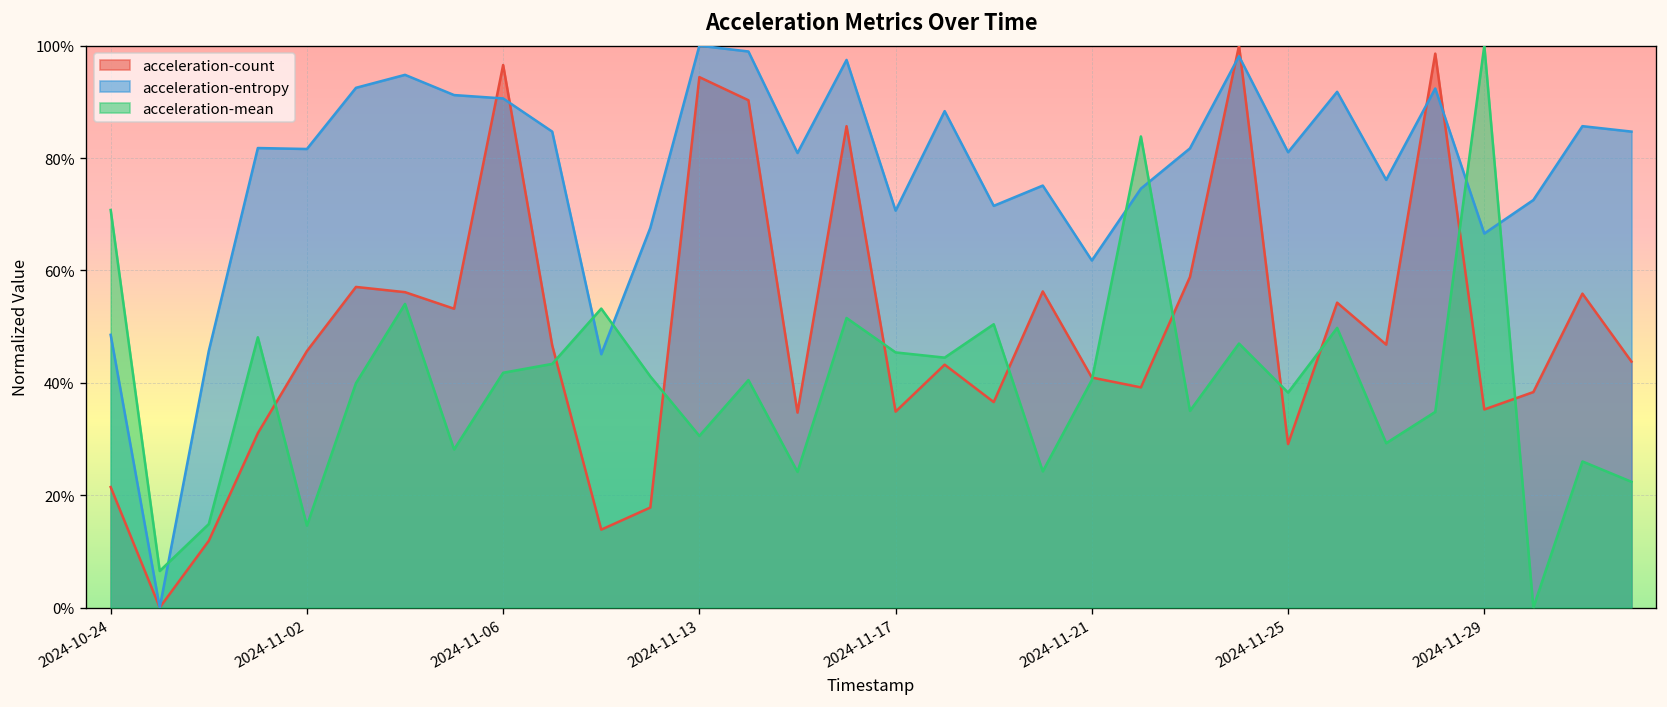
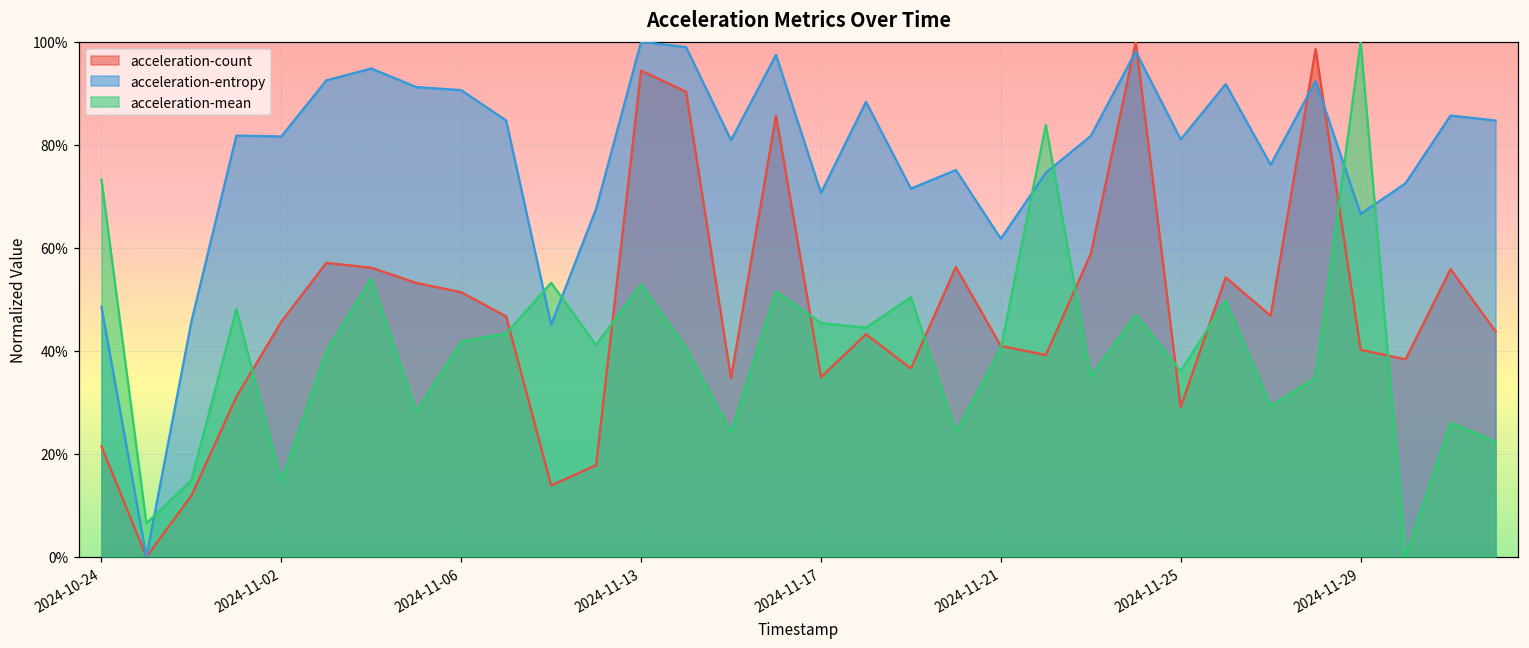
acceleration-mean, 2024-10-24: 71% -> 73%
acceleration-count, 2024-11-06: 97% -> 51%
acceleration-mean, 2024-11-13: 31% -> 53%
acceleration-mean, 2024-11-25: 38% -> 36%
acceleration-count, 2024-11-29: 35% -> 40%
